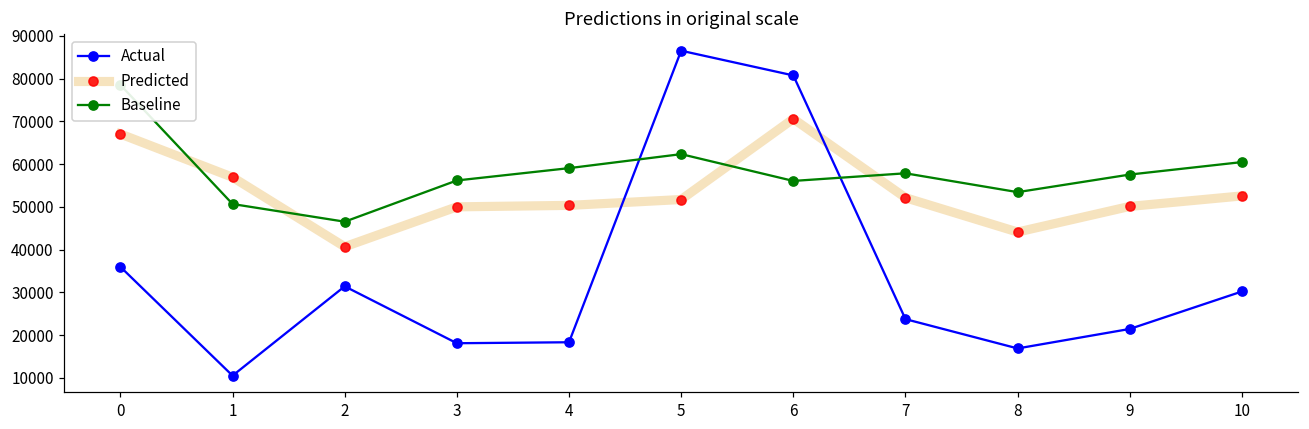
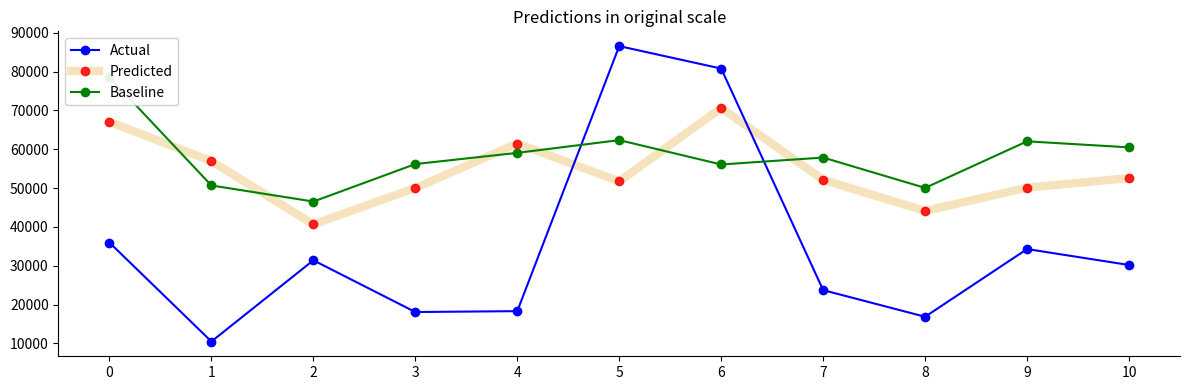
Predicted, 4: 50000 -> 61000
Baseline, 8: 53000 -> 50000
Actual, 9: 21000 -> 34000
Baseline, 9: 58000 -> 62000
